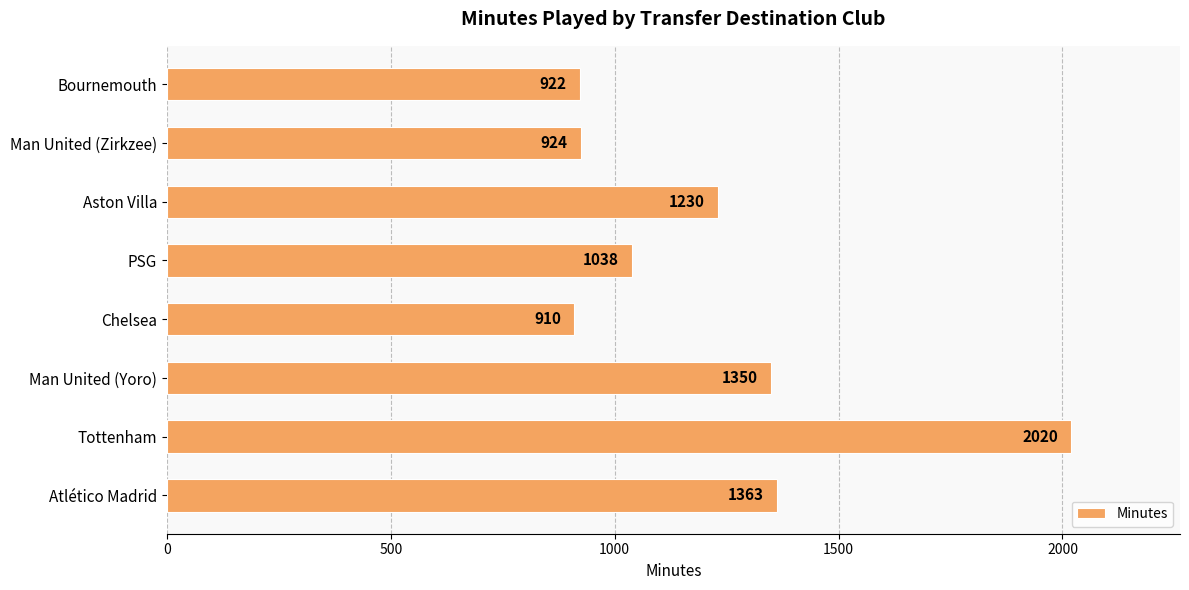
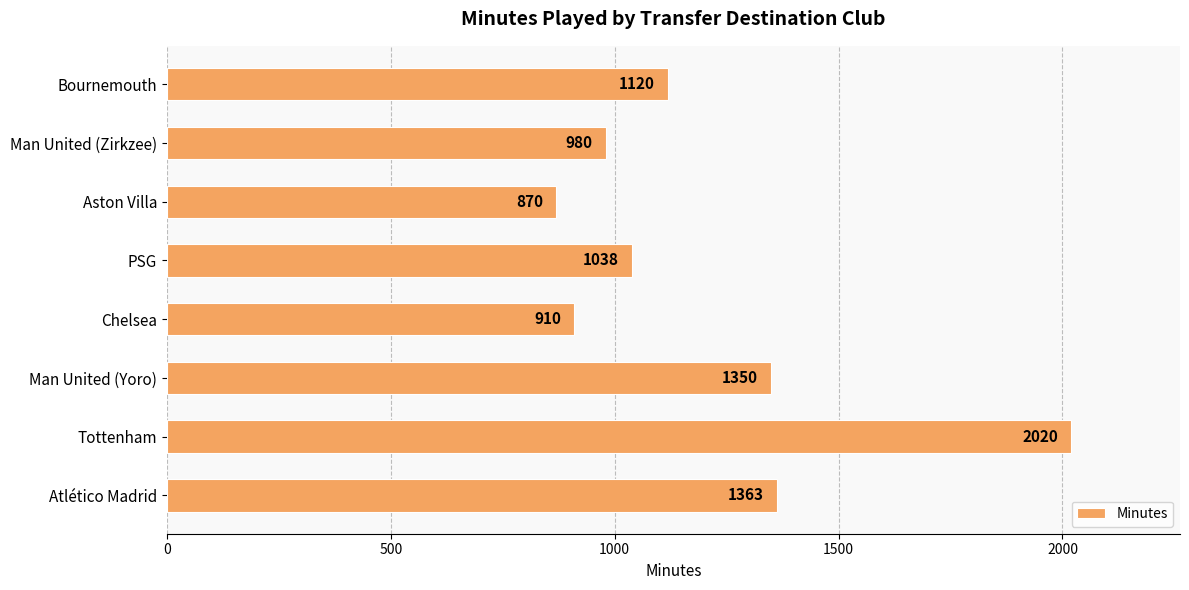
Bournemouth: 922 -> 1120
Man United (Zirkzee): 924 -> 980
Aston Villa: 1230 -> 870
